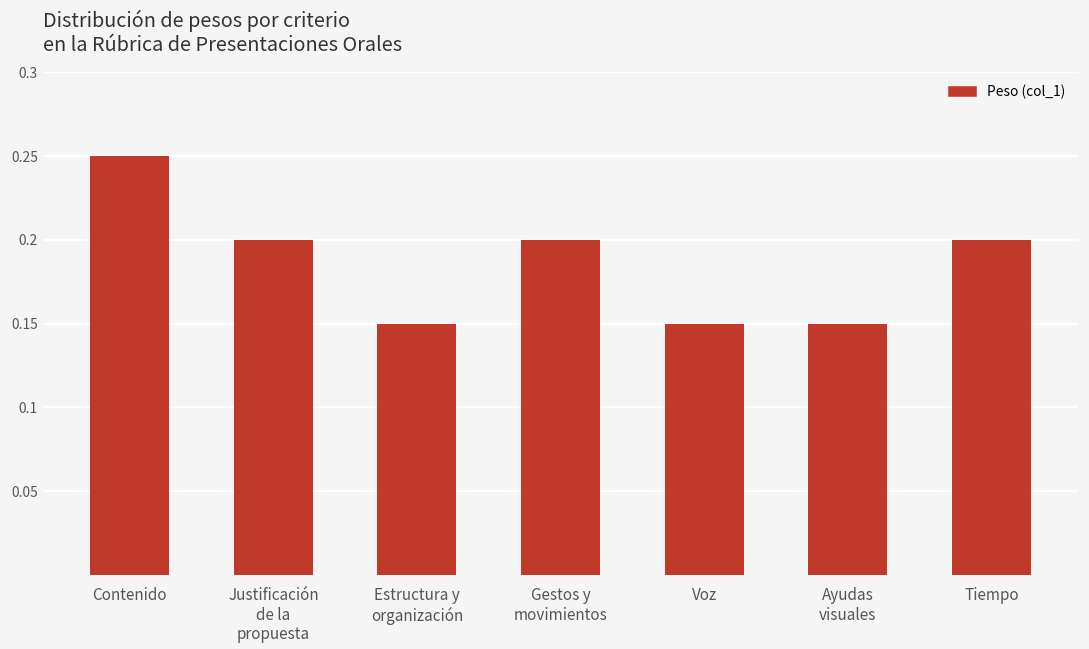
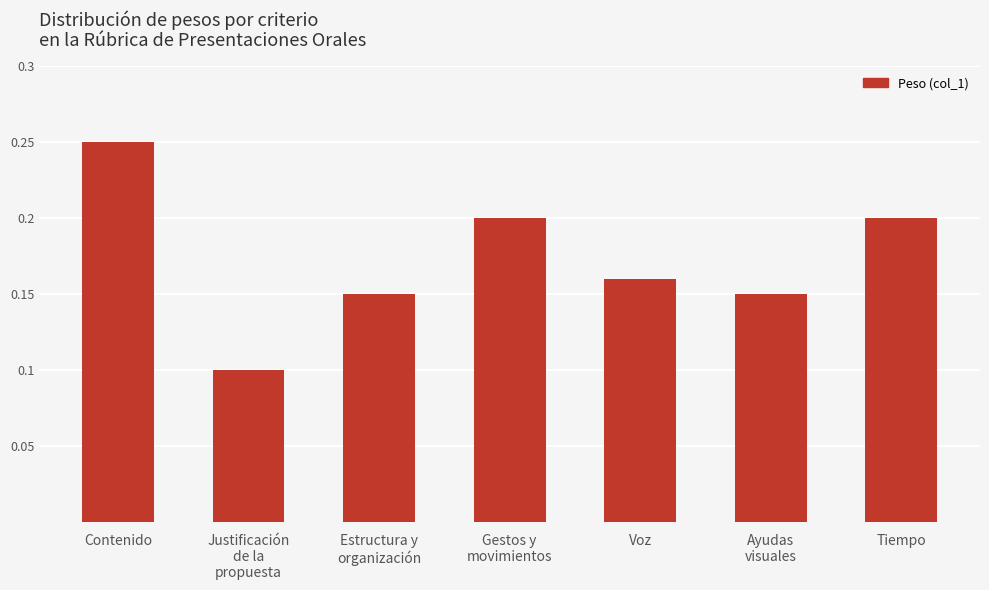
Justificación de la propuesta: 0.2 -> 0.1
Voz: 0.15 -> 0.16
